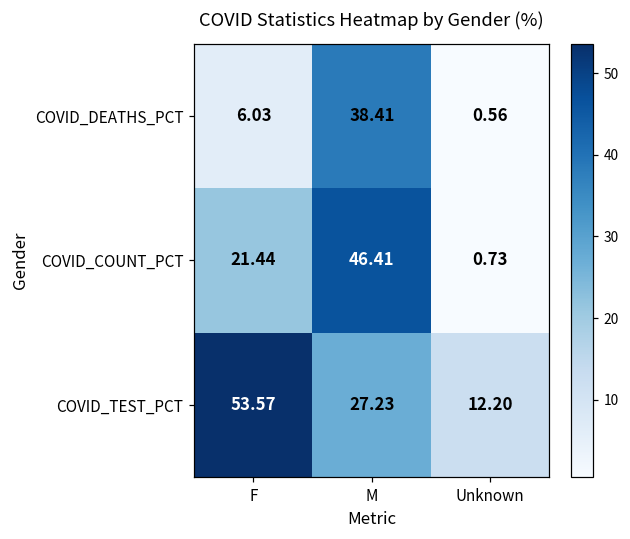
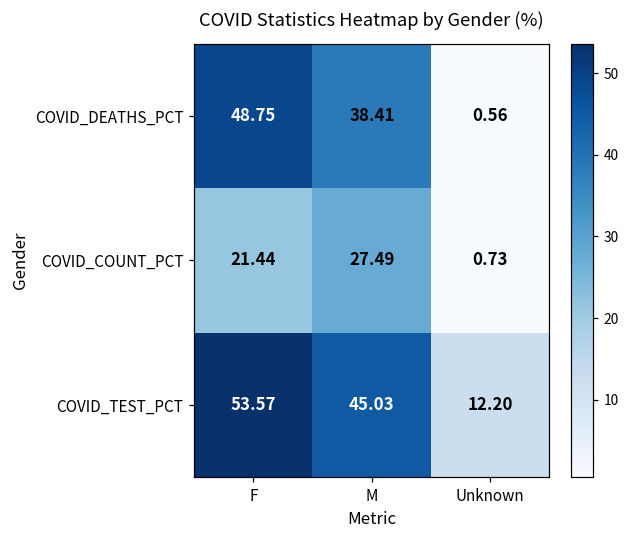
COVID_DEATHS_PCT, F: 6.03 -> 48.75
COVID_COUNT_PCT, M: 46.41 -> 27.49
COVID_TEST_PCT, M: 27.23 -> 45.03
